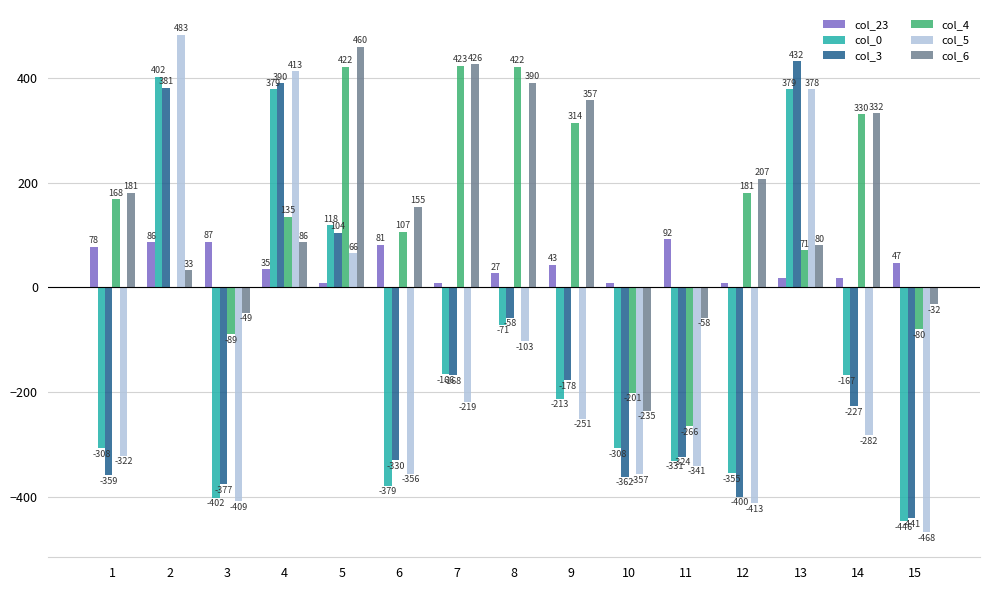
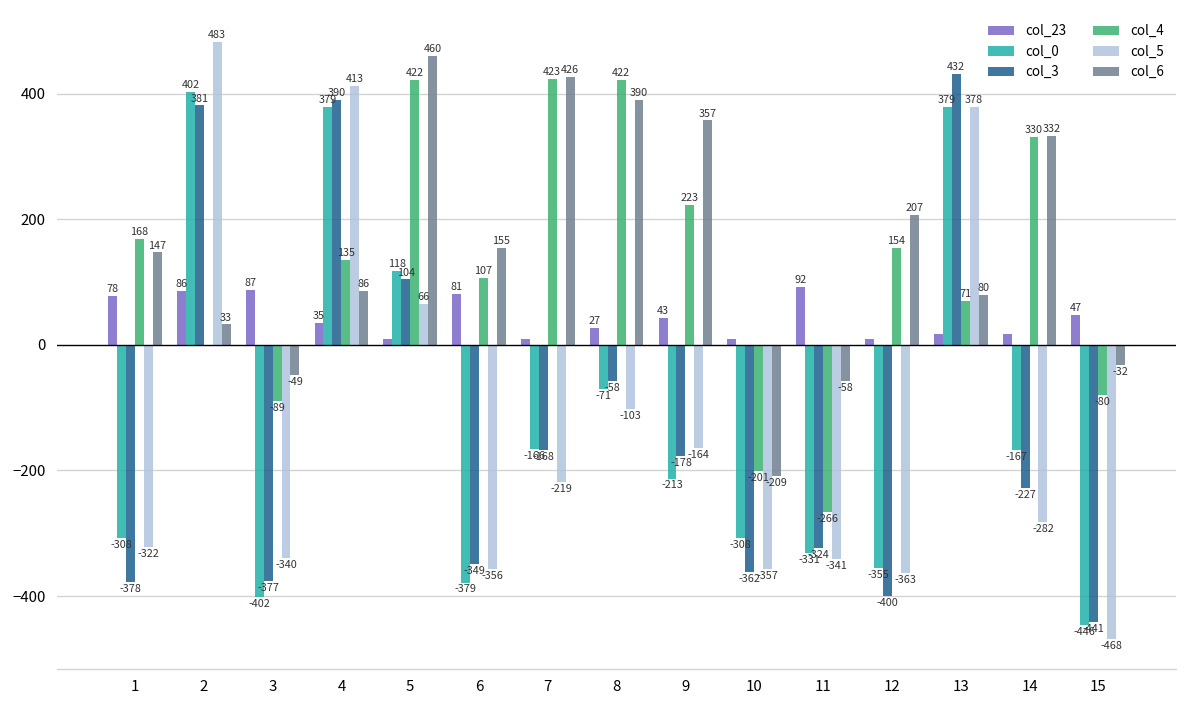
col_3, 1: -359 -> -378
col_6, 1: 181 -> 147
col_5, 3: -409 -> -340
col_3, 6: -330 -> -349
col_4, 9: 314 -> 223
col_5, 9: -251 -> -164
col_6, 10: -235 -> -209
col_4, 12: 181 -> 154
col_5, 12: -413 -> -363
